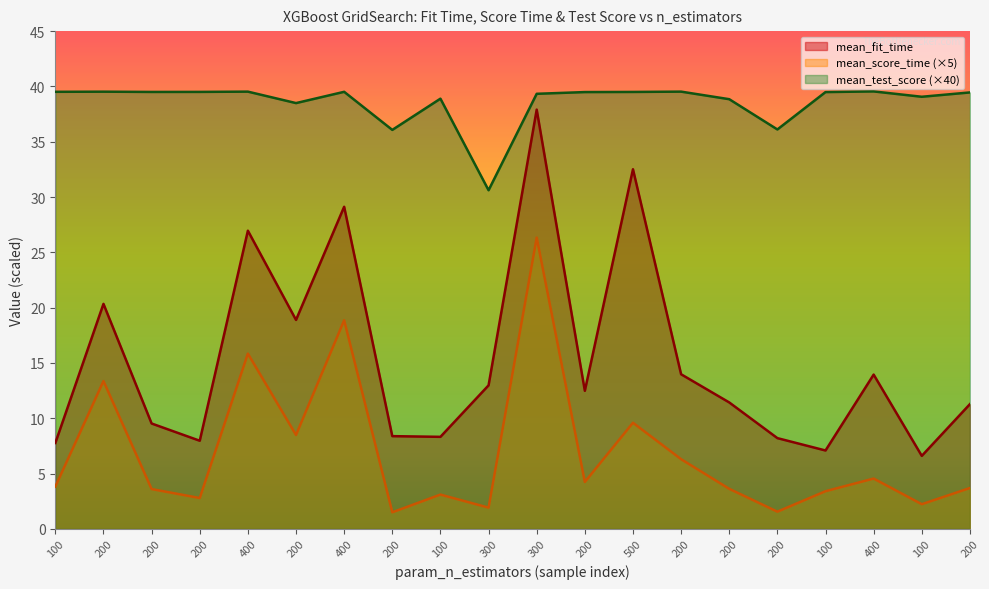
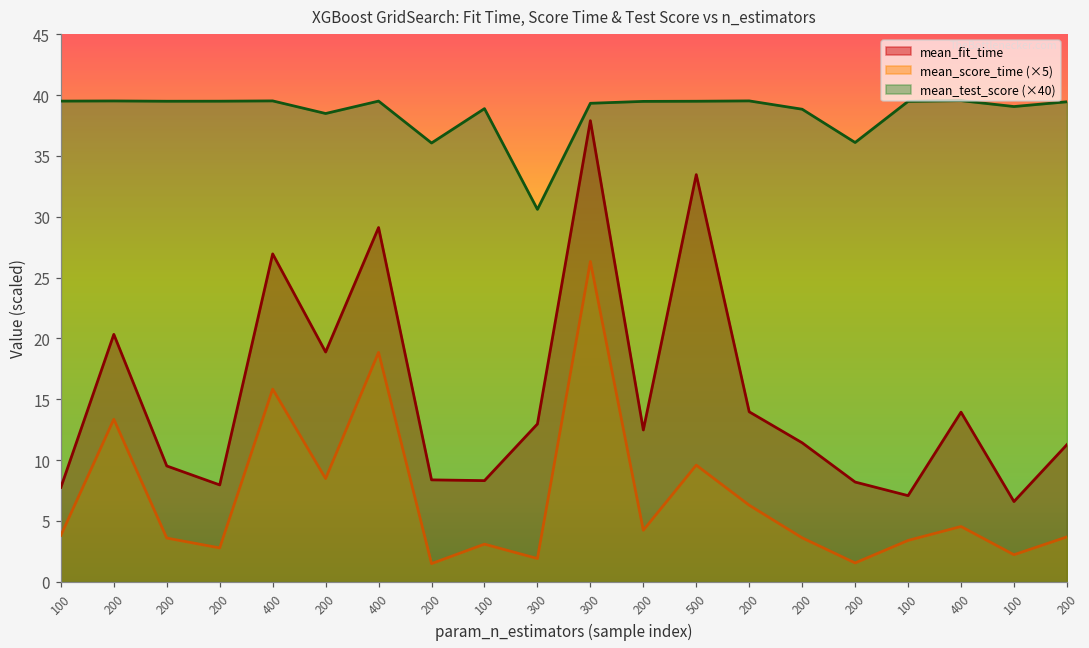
mean_fit_time, 500: 32.5 -> 33.5
